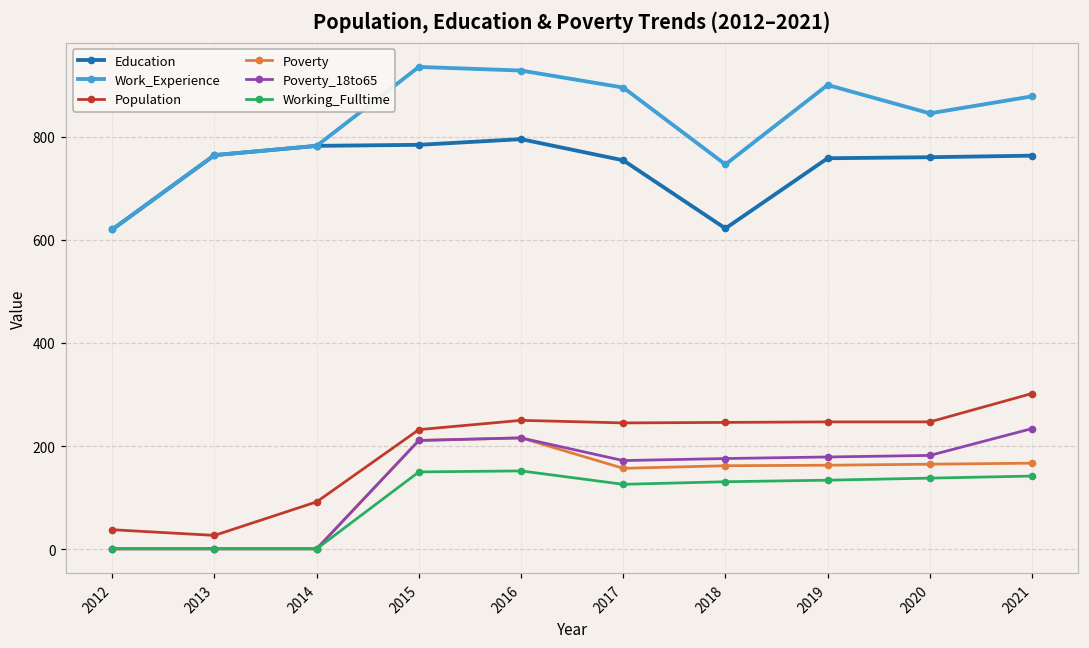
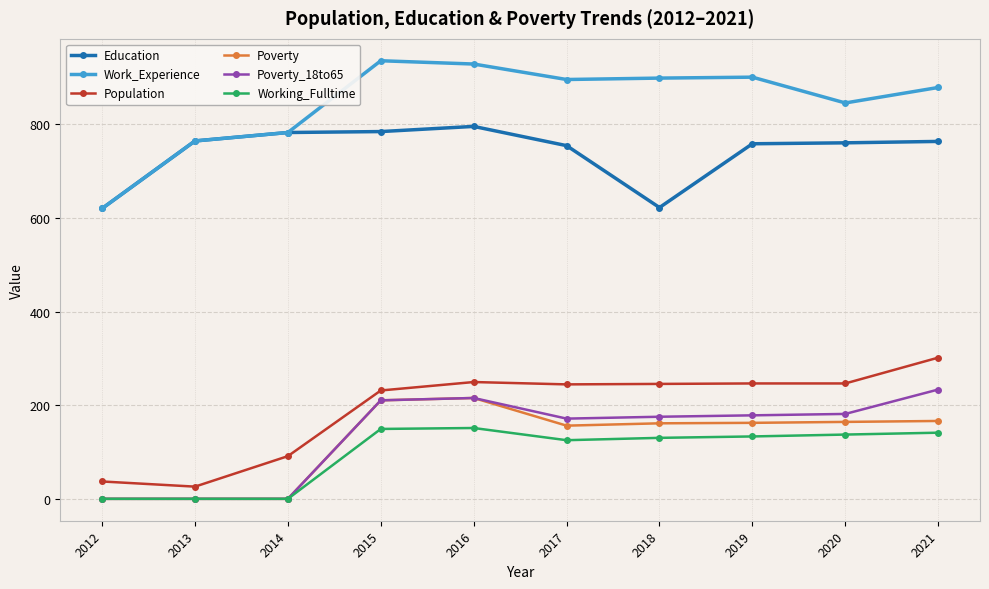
Work_Experience, 2018: 750 -> 900
